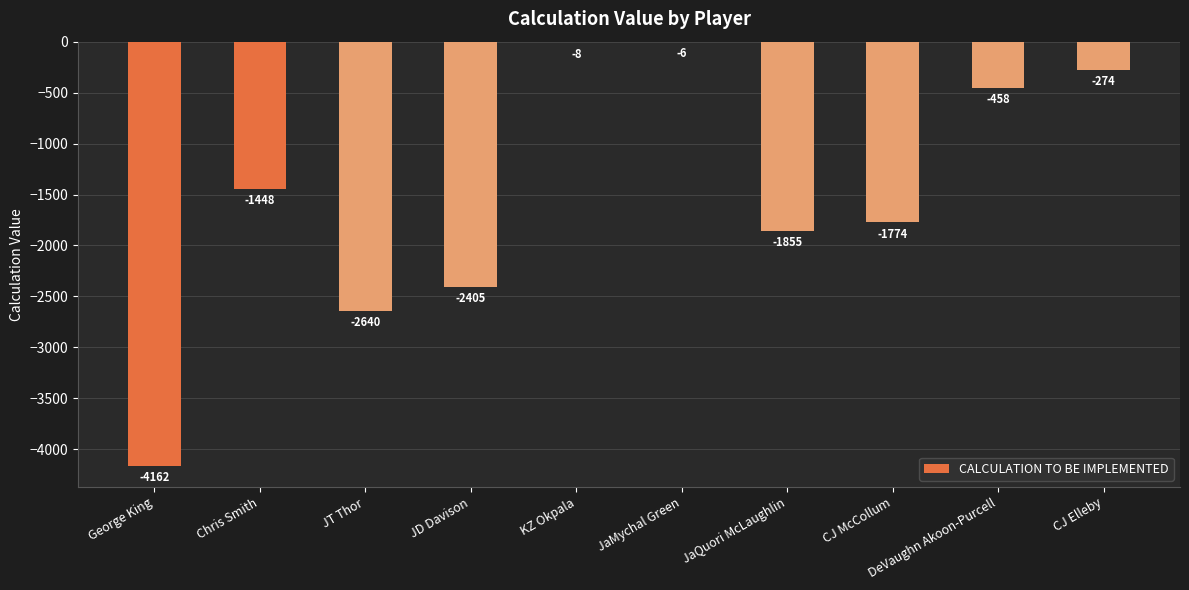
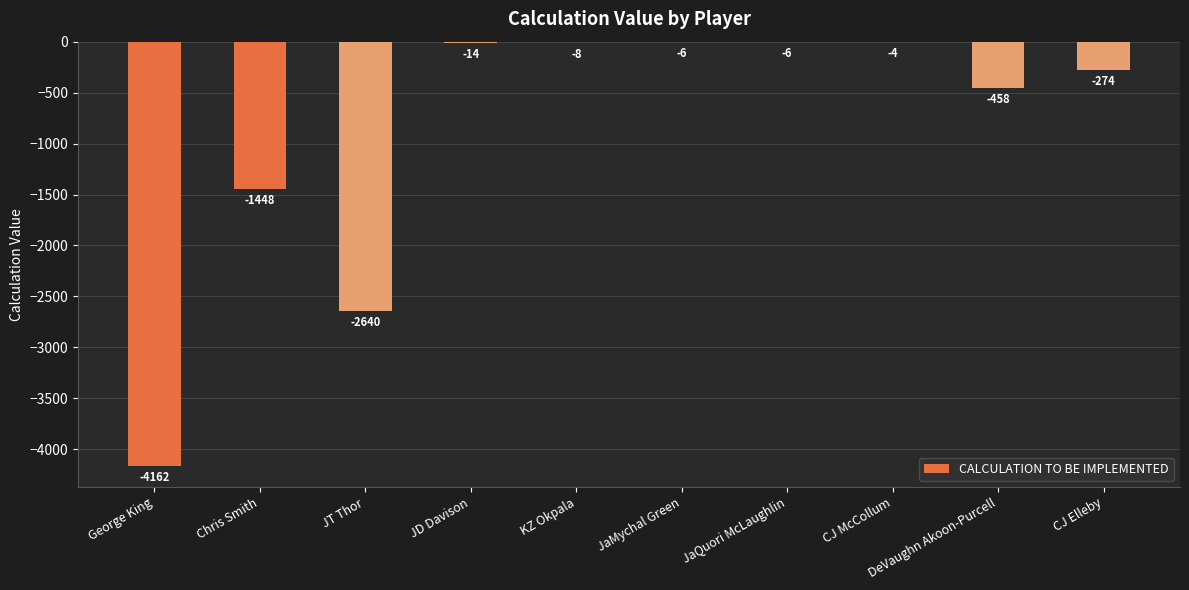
JD Davison: -2405 -> -14
JaQuori McLaughlin: -1855 -> -6
CJ McCollum: -1774 -> -4
